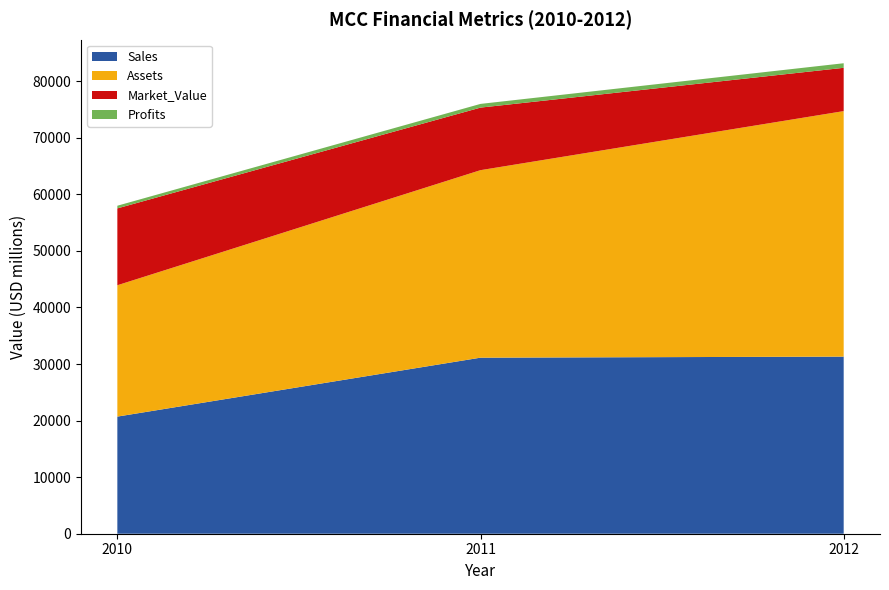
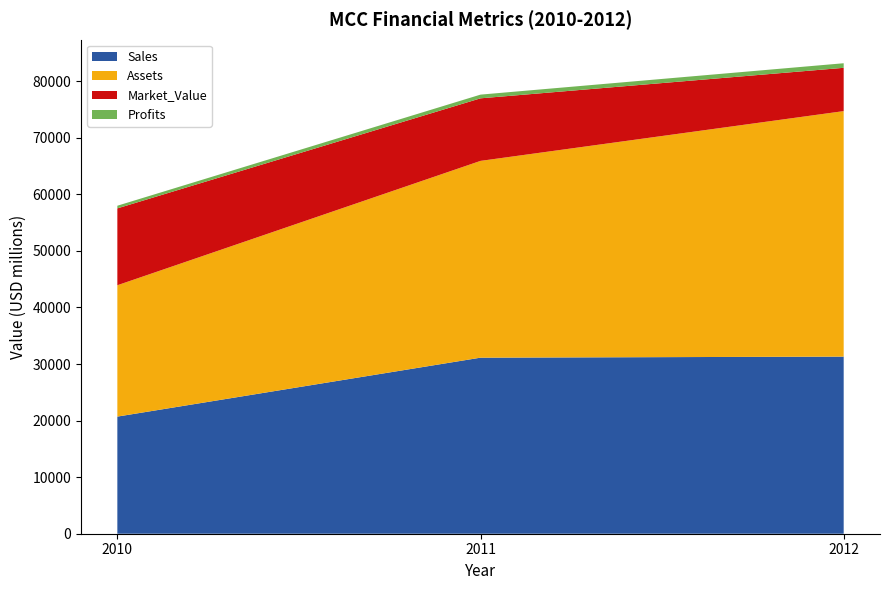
Assets, 2011: 33000 -> 35000
